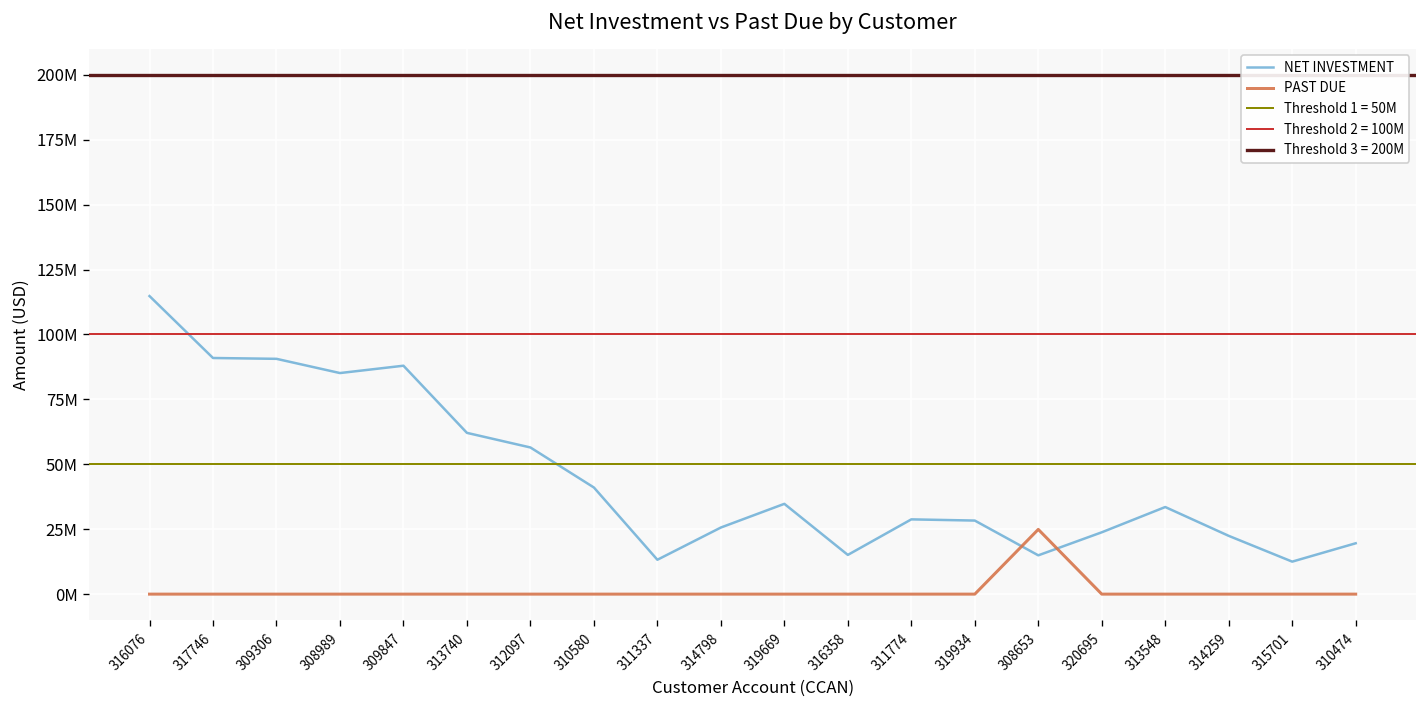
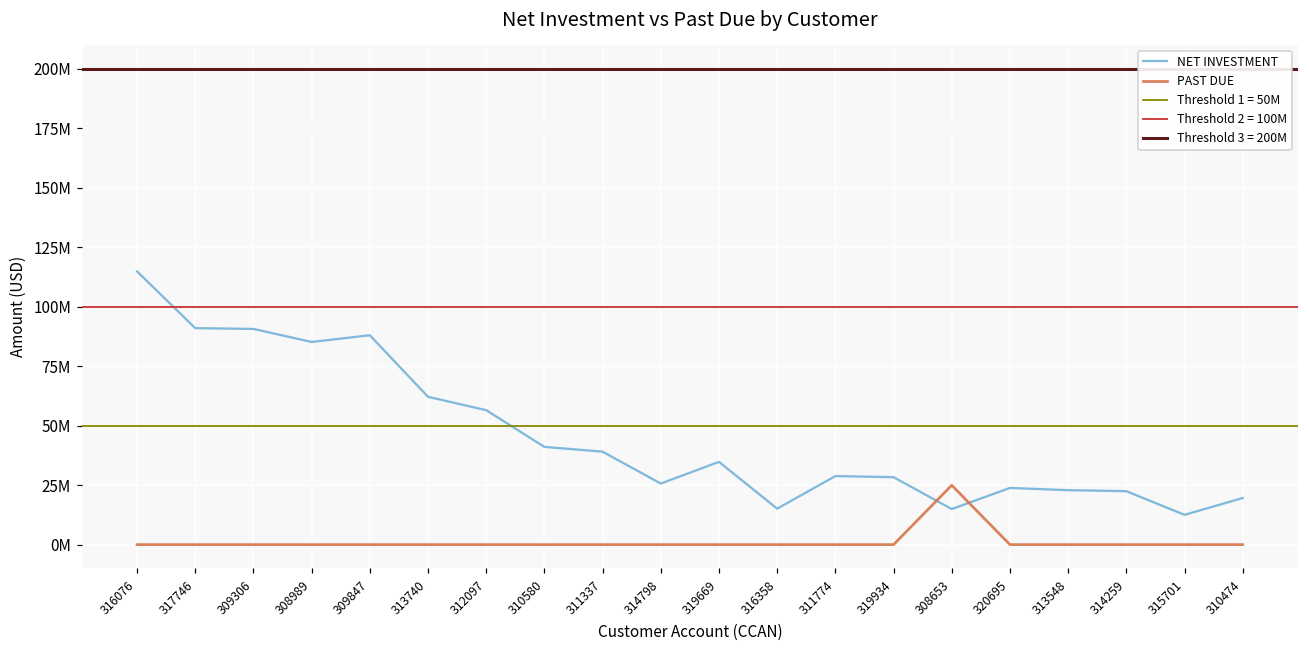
NET INVESTMENT, 311337: 13000000 -> 39000000
NET INVESTMENT, 313548: 34000000 -> 23000000
